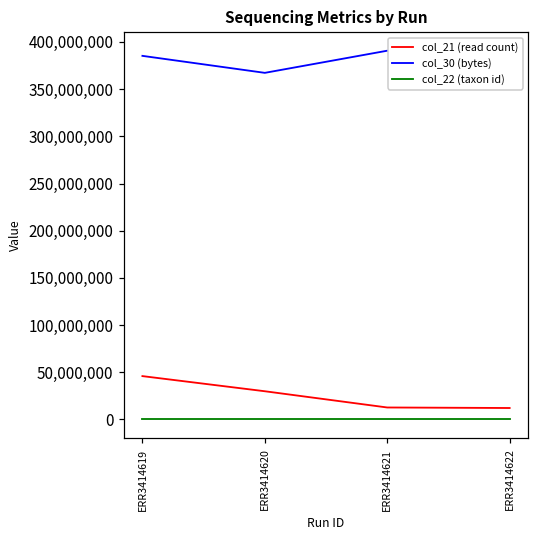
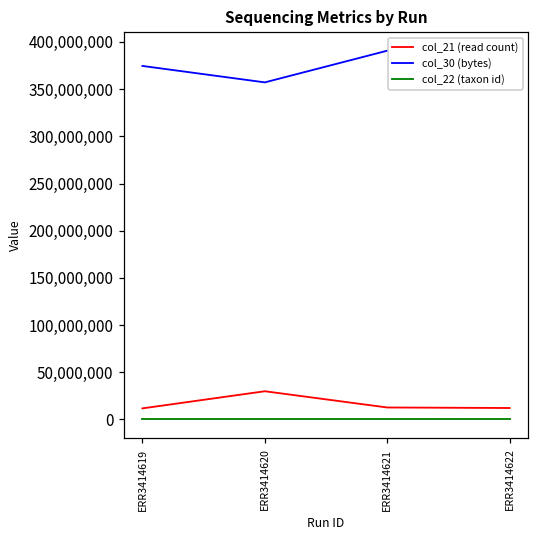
col_21 (read count), ERR3414619: 50,000,000 -> 10,000,000
col_30 (bytes), ERR3414619: 390,000,000 -> 370,000,000
col_30 (bytes), ERR3414620: 370,000,000 -> 360,000,000
